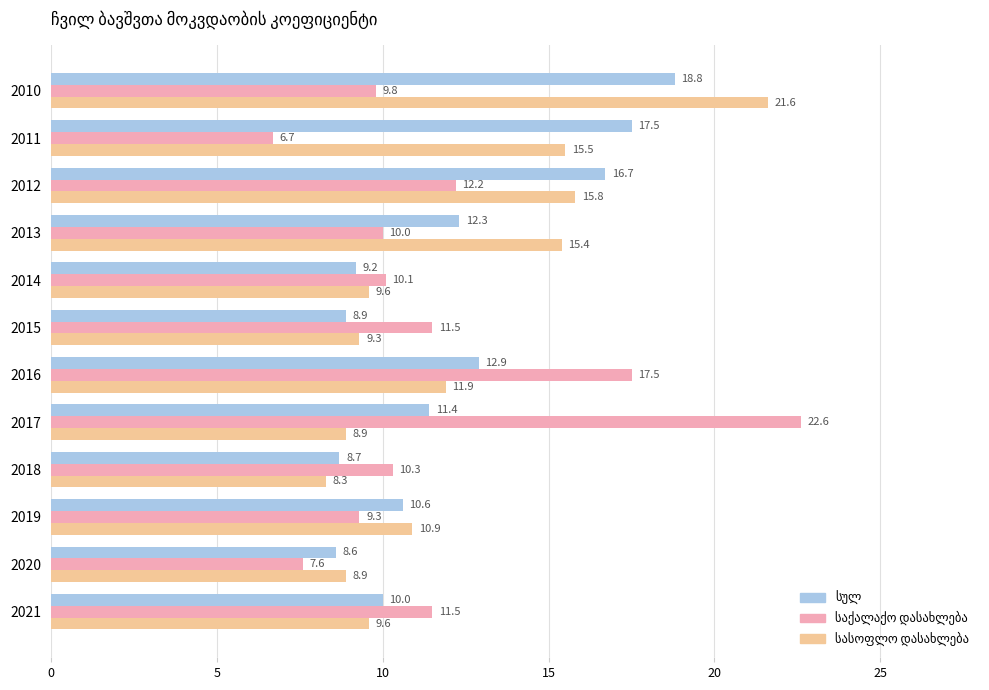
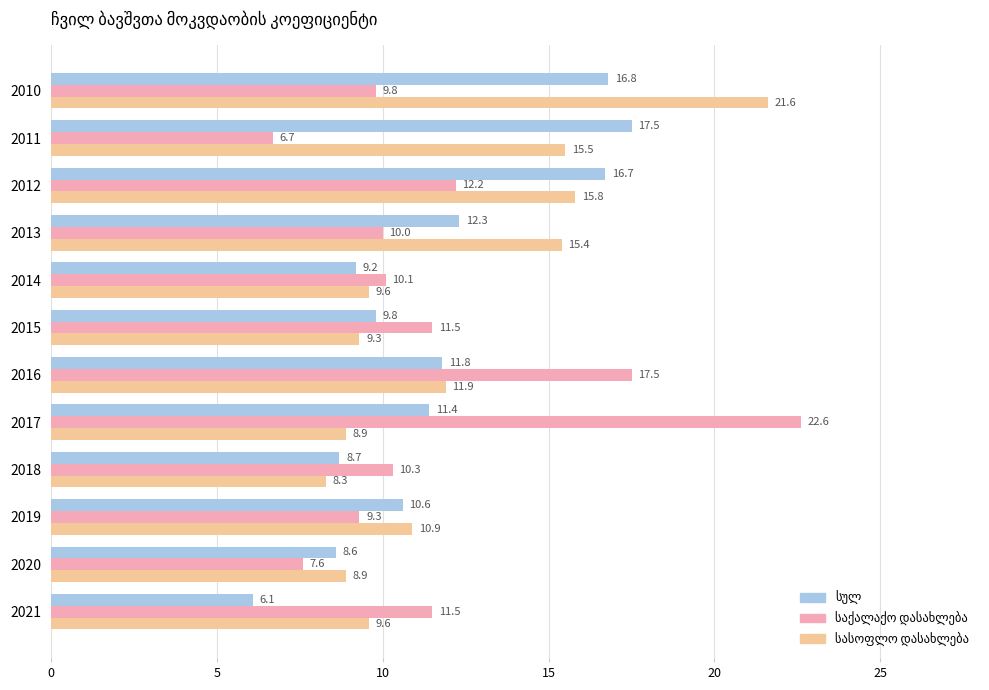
სულ, 2010: 18.8 -> 16.8
სულ, 2015: 8.9 -> 9.8
სულ, 2016: 12.9 -> 11.8
სულ, 2021: 10.0 -> 6.1
